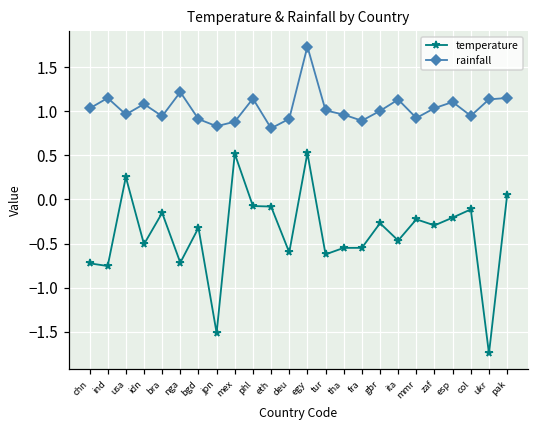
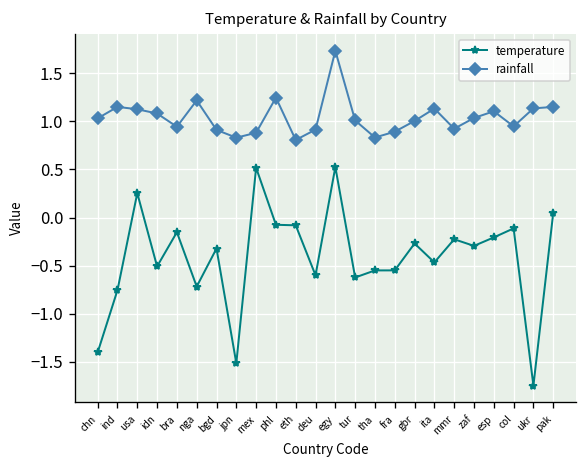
temperature, chn: -0.7 -> -1.4
rainfall, usa: 1.0 -> 1.1
rainfall, phl: 1.1 -> 1.2
rainfall, tha: 1.0 -> 0.8
